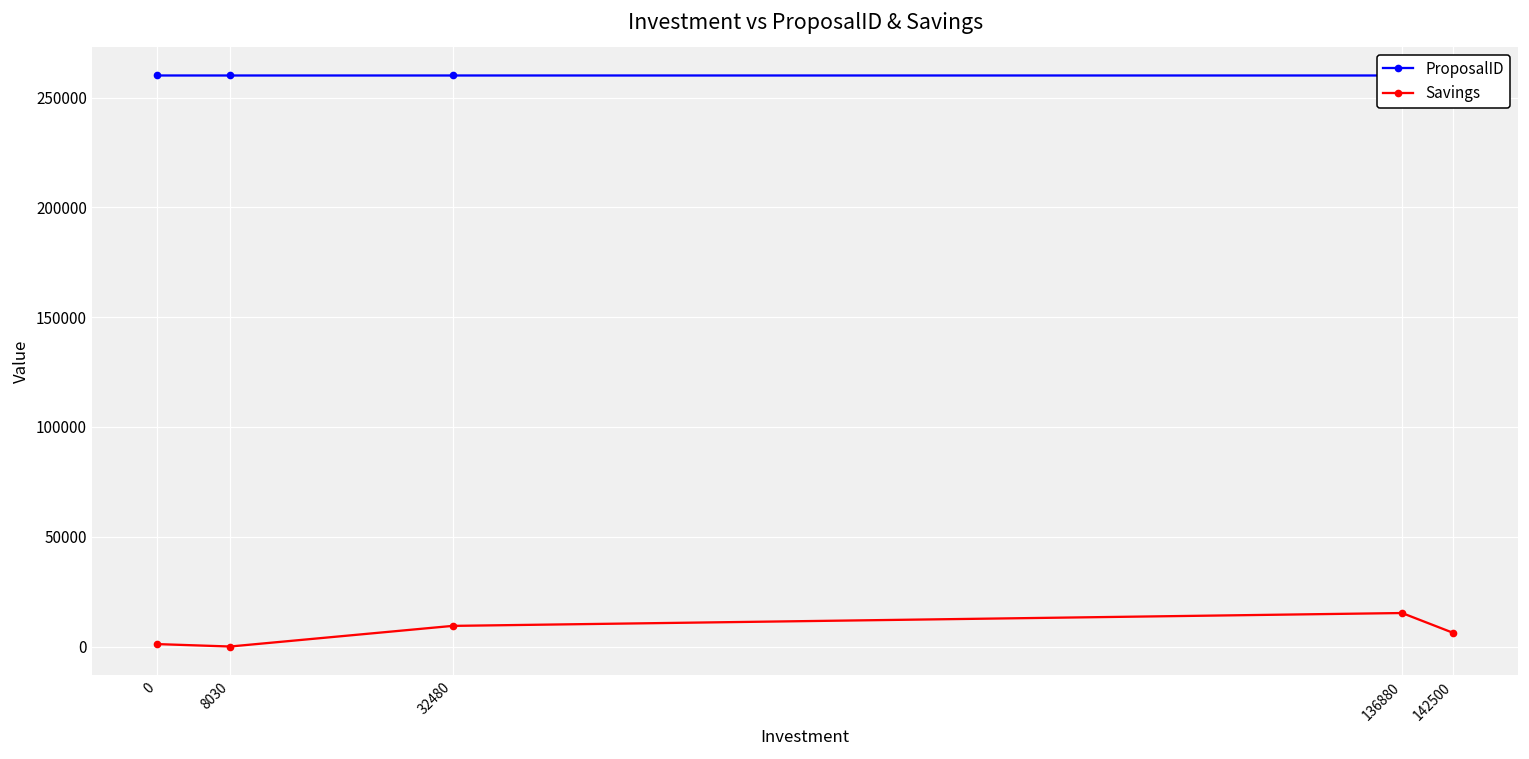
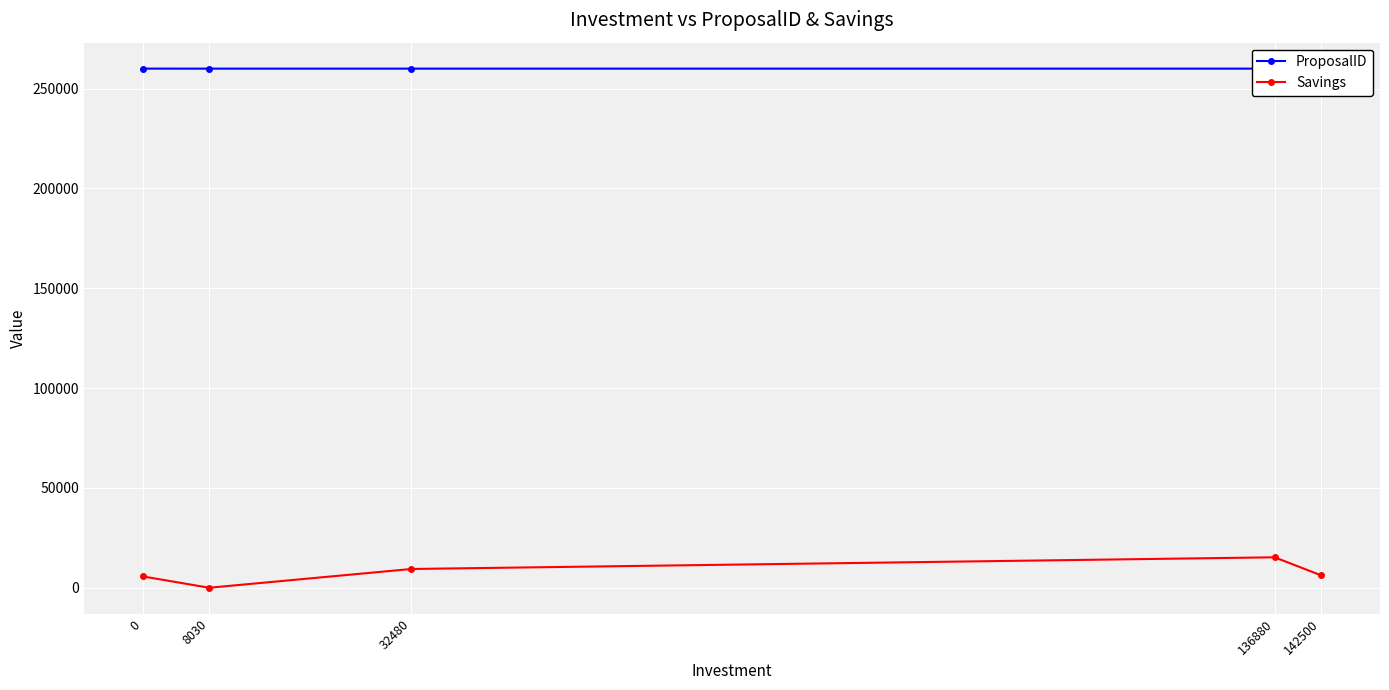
Savings, 0: 1000 -> 6000
